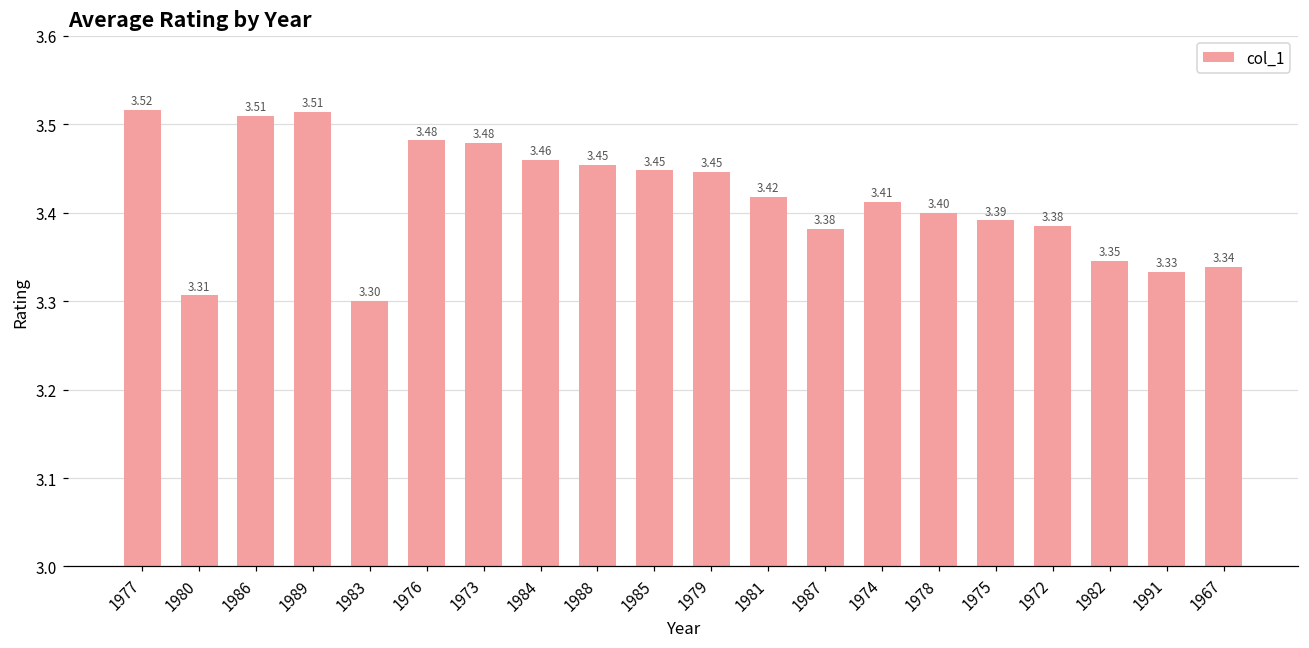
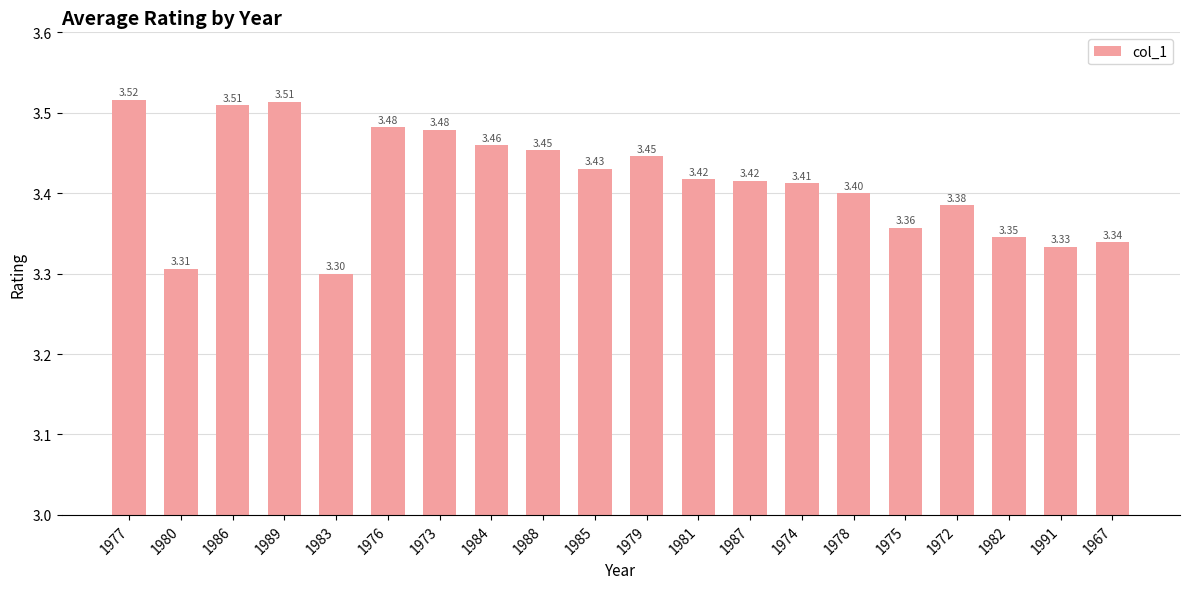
1985: 3.45 -> 3.43
1987: 3.38 -> 3.42
1975: 3.39 -> 3.36
